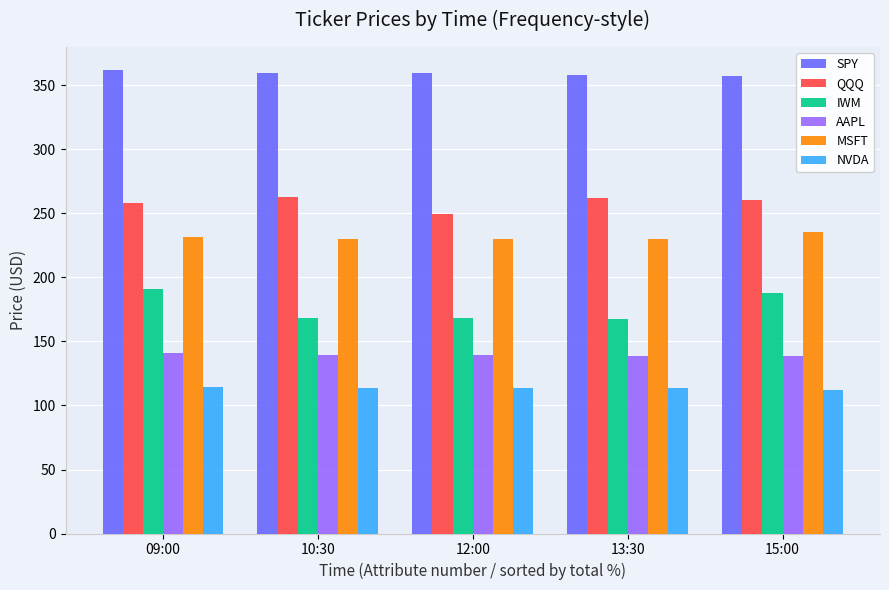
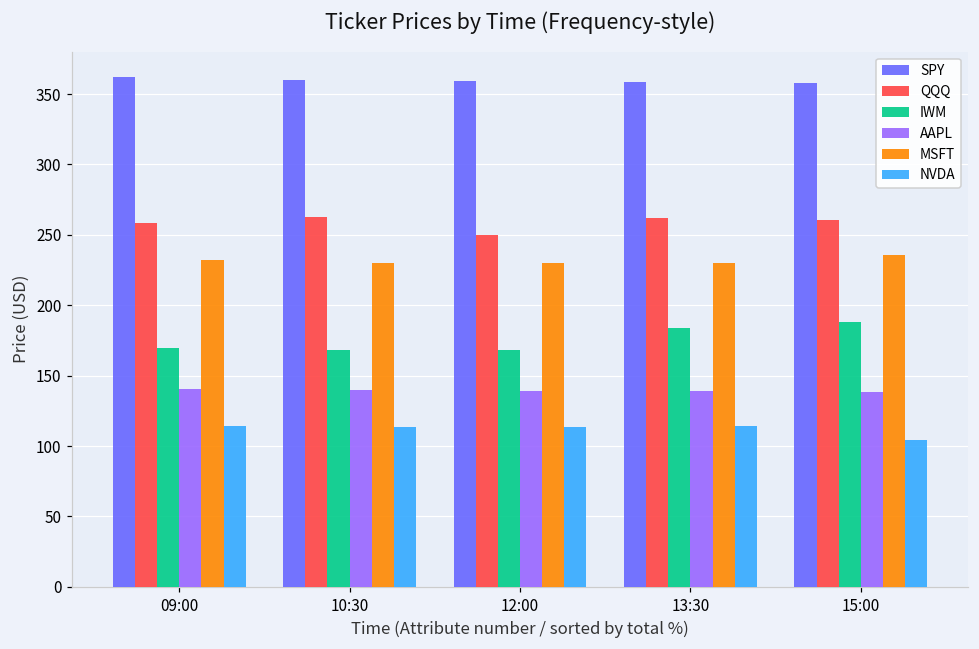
IWM, 09:00: 191 -> 169
IWM, 13:30: 168 -> 184
NVDA, 15:00: 112 -> 105
